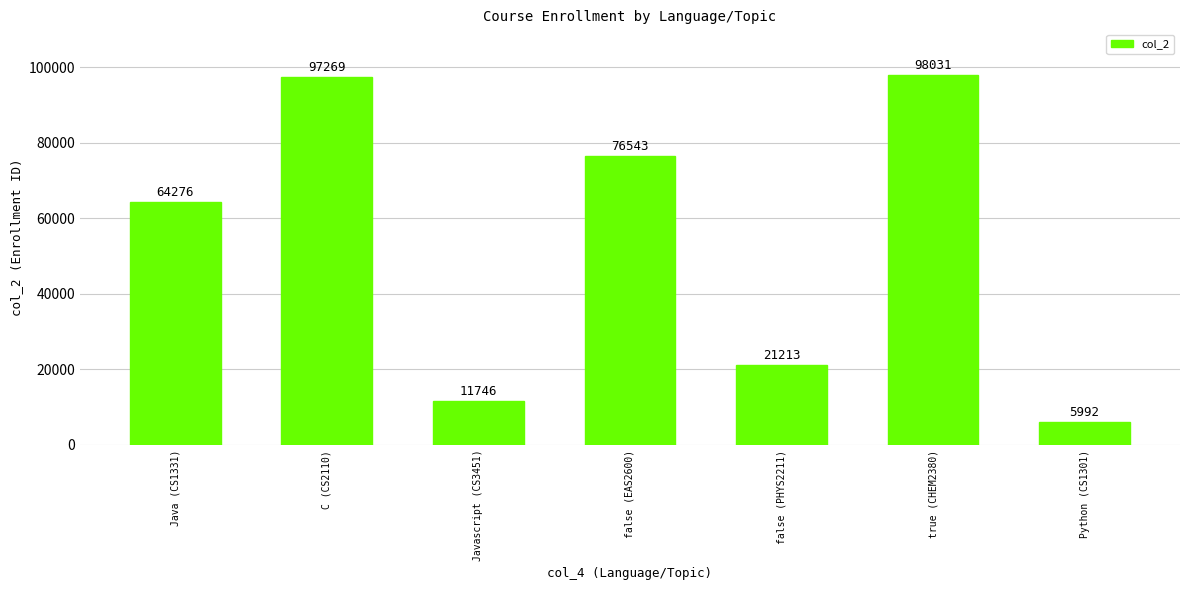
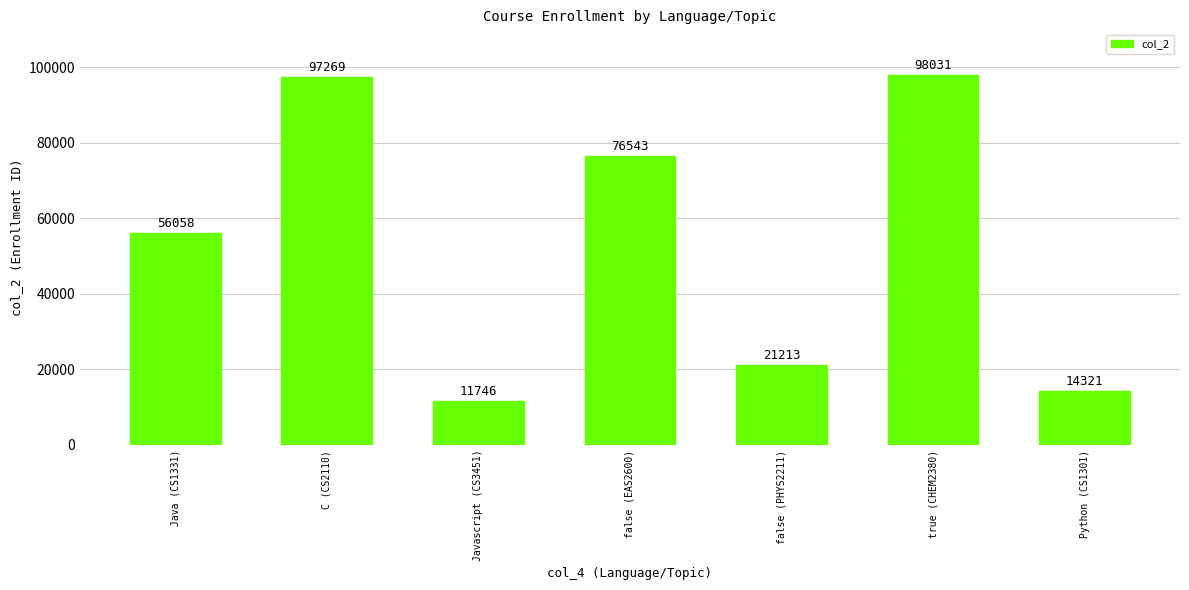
Java (CS1331): 64276 -> 56058
Python (CS1301): 5992 -> 14321
